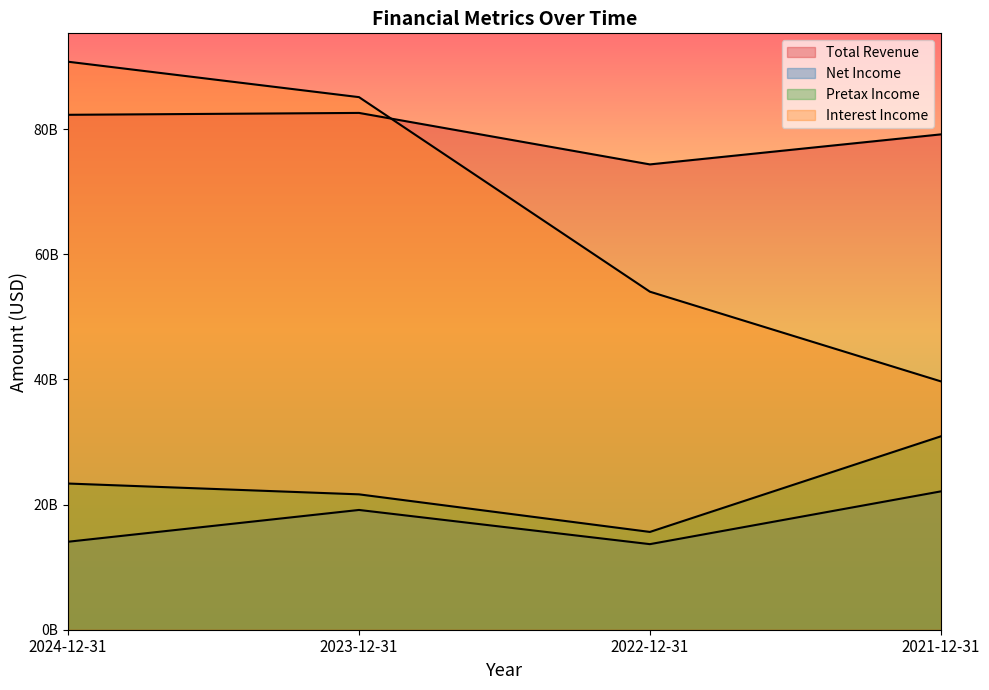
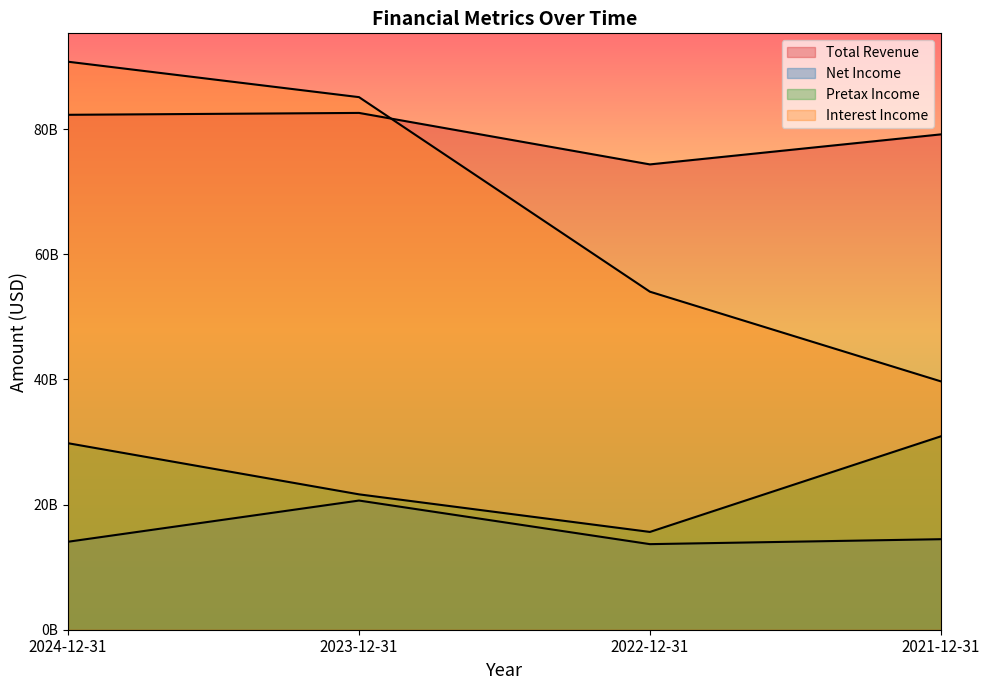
Pretax Income, 2024-12-31: 23000000000 -> 30000000000
Net Income, 2023-12-31: 19000000000 -> 21000000000
Net Income, 2021-12-31: 22000000000 -> 14000000000
